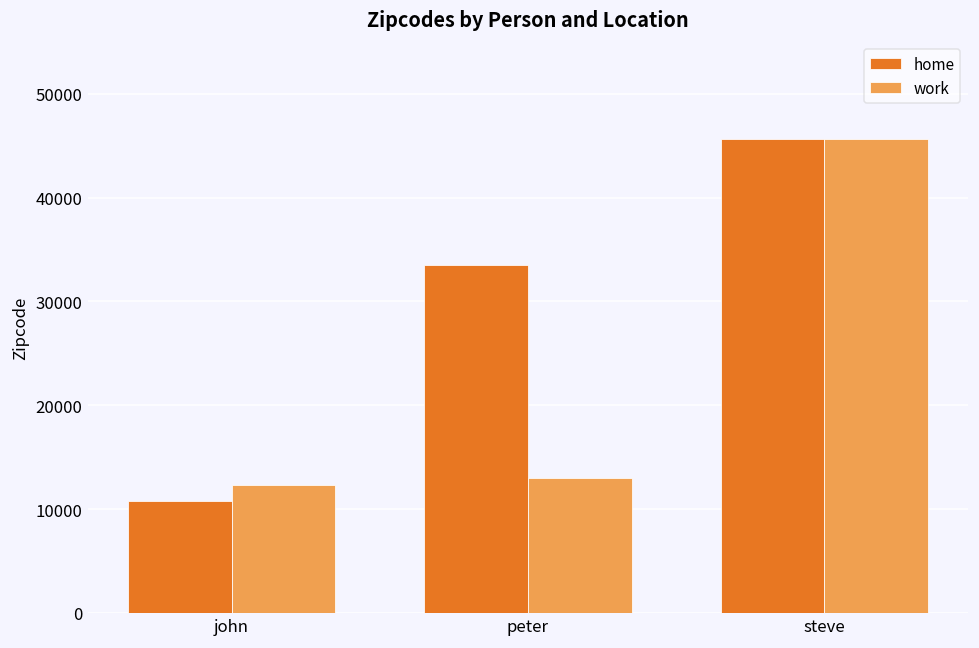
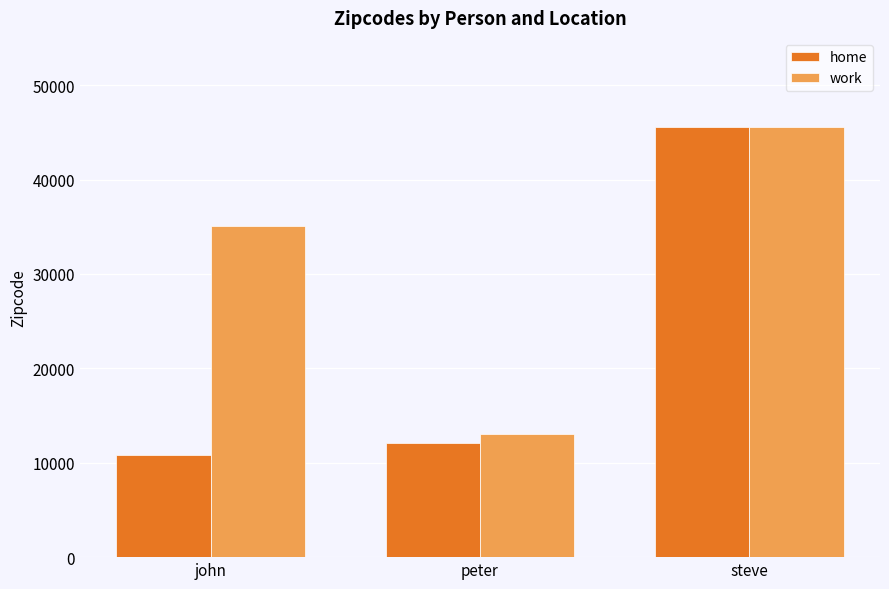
work, john: 12000 -> 35000
home, peter: 34000 -> 12000
